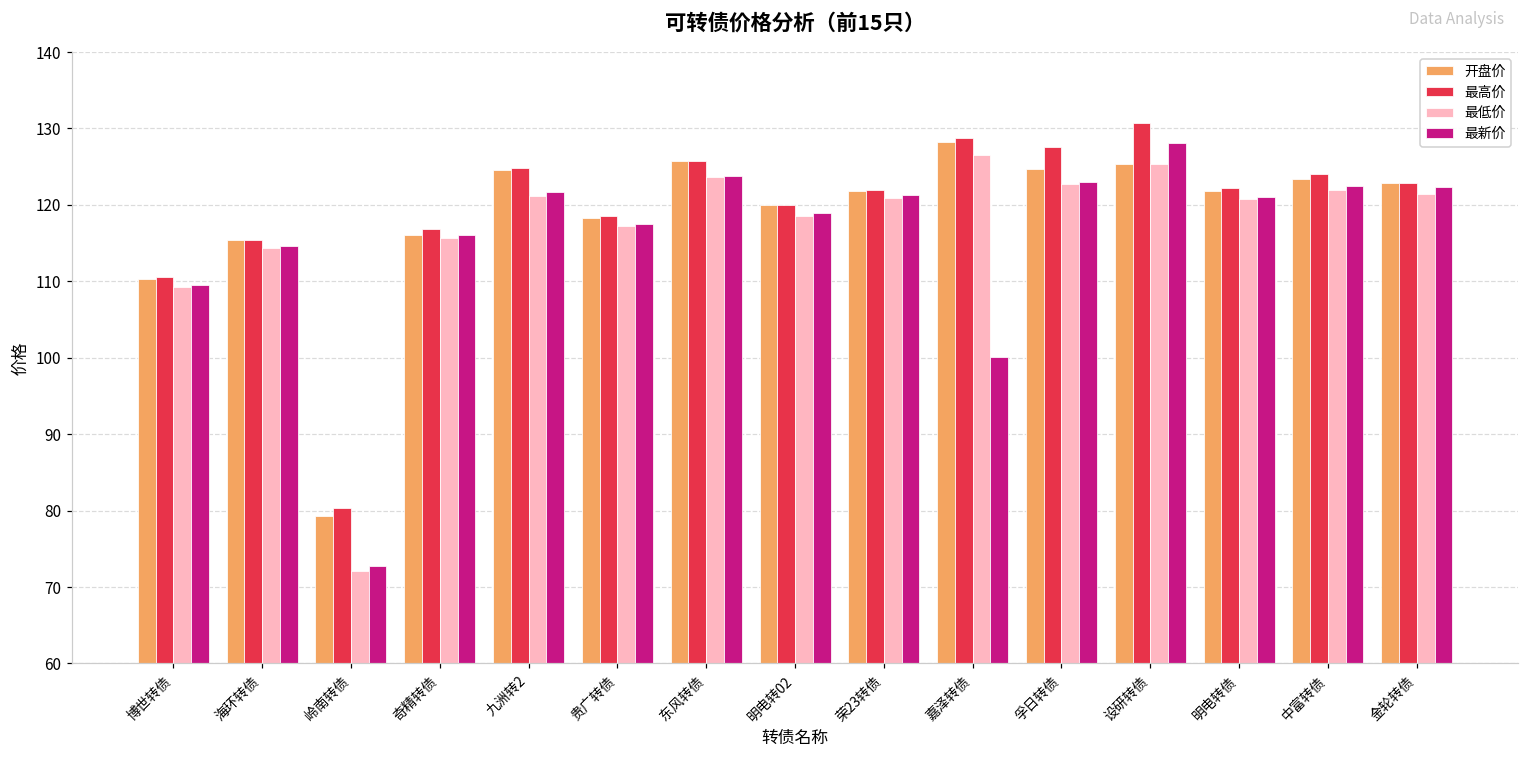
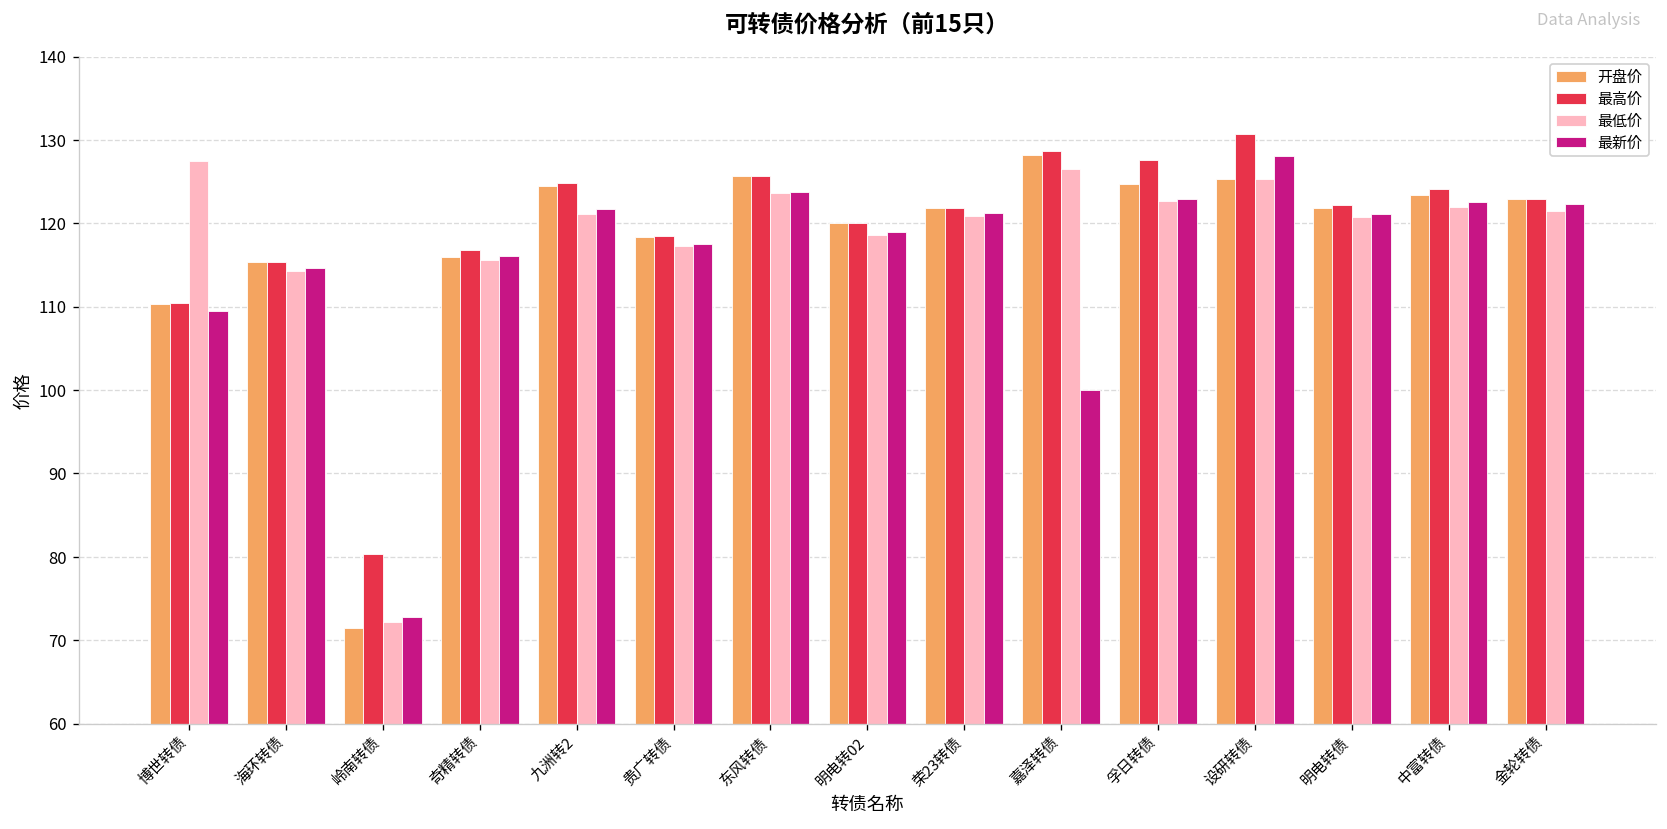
最低价, 博世转债: 109 -> 127
开盘价, 岭南转债: 79 -> 71
